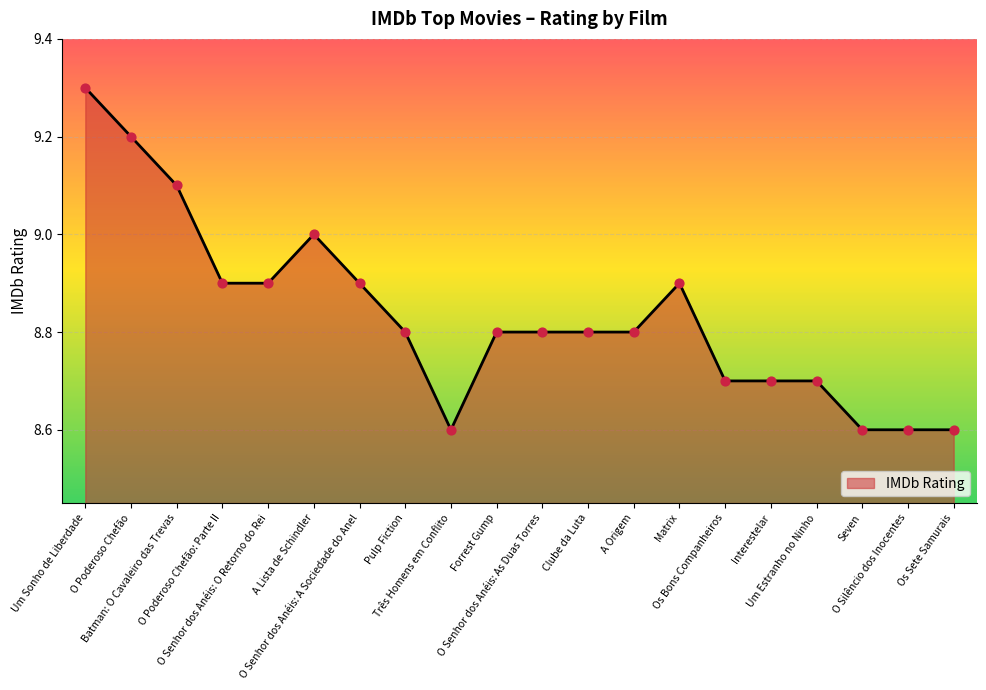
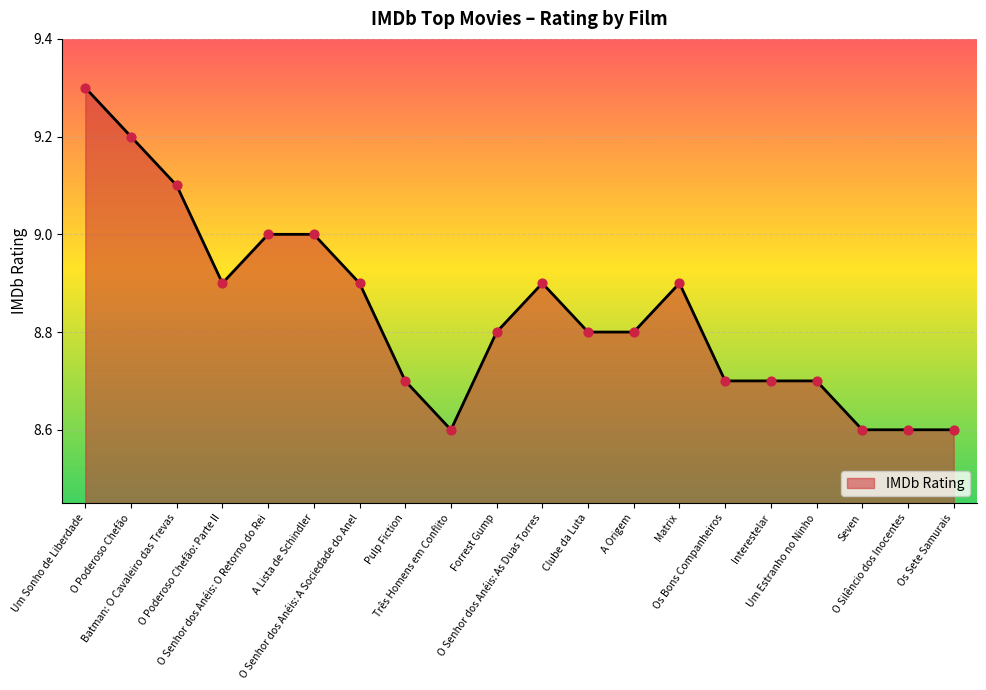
O Senhor dos Anéis: O Retorno do Rei: 8.9 -> 9.0
Pulp Fiction: 8.8 -> 8.7
O Senhor dos Anéis: As Duas Torres: 8.8 -> 8.9
